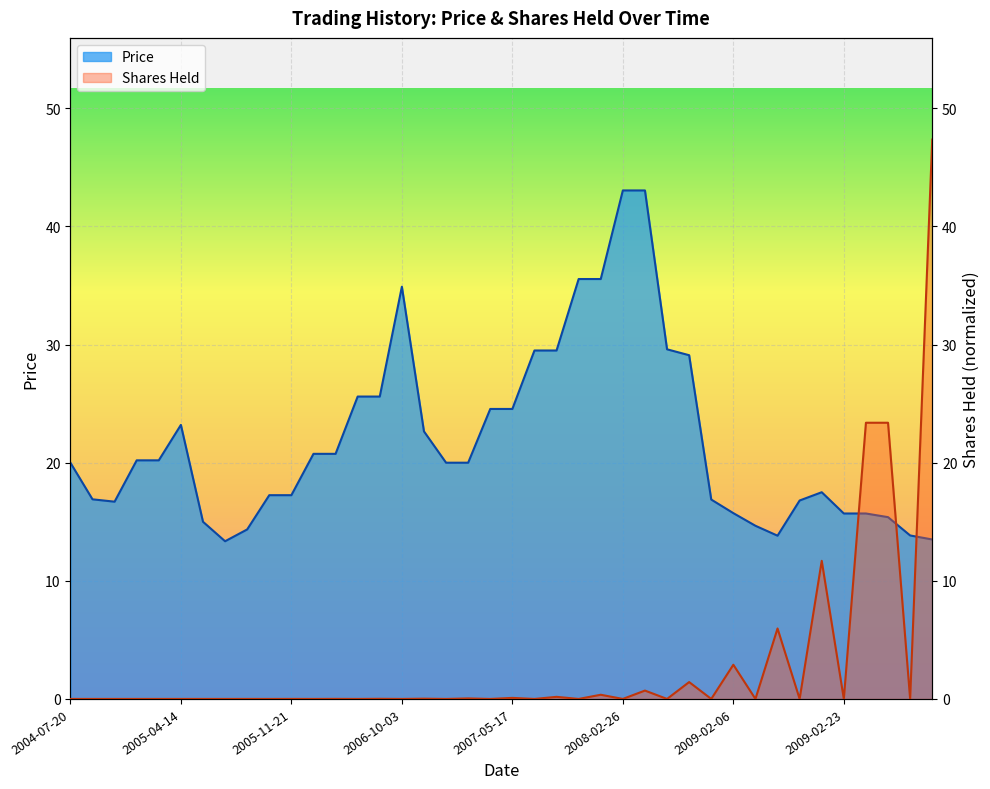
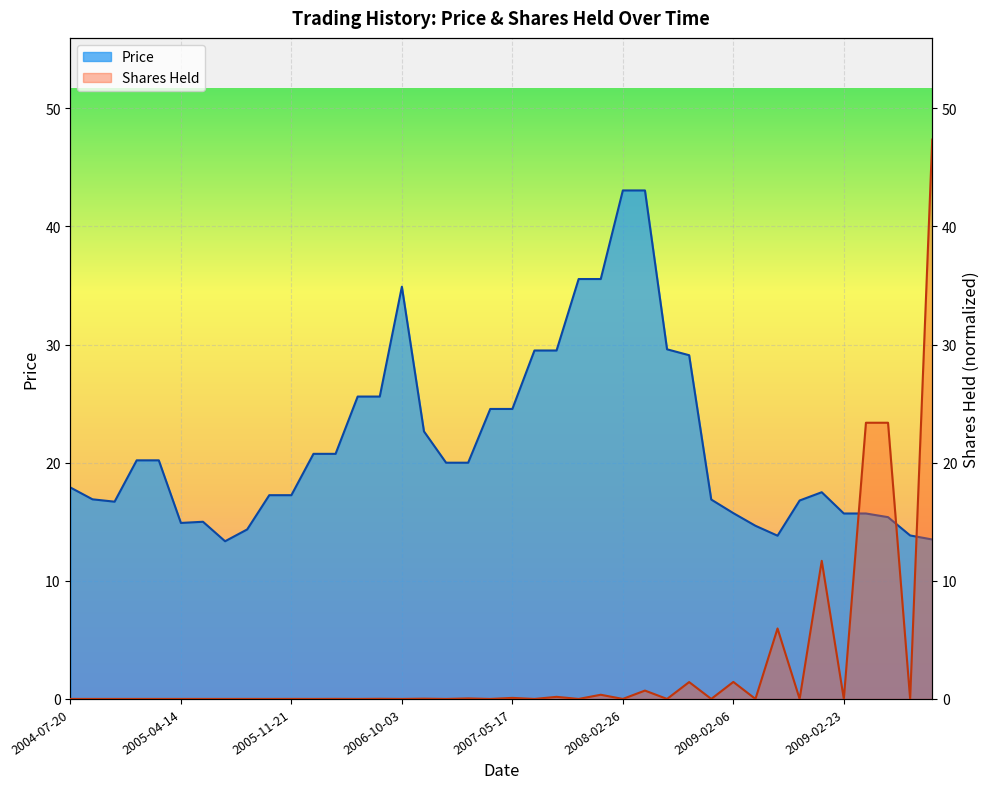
Price, 2004-07-20: 20.0 -> 17.9
Price, 2005-04-14: 23.2 -> 14.9
Shares Held, 2009-02-06: 2.9 -> 1.4
